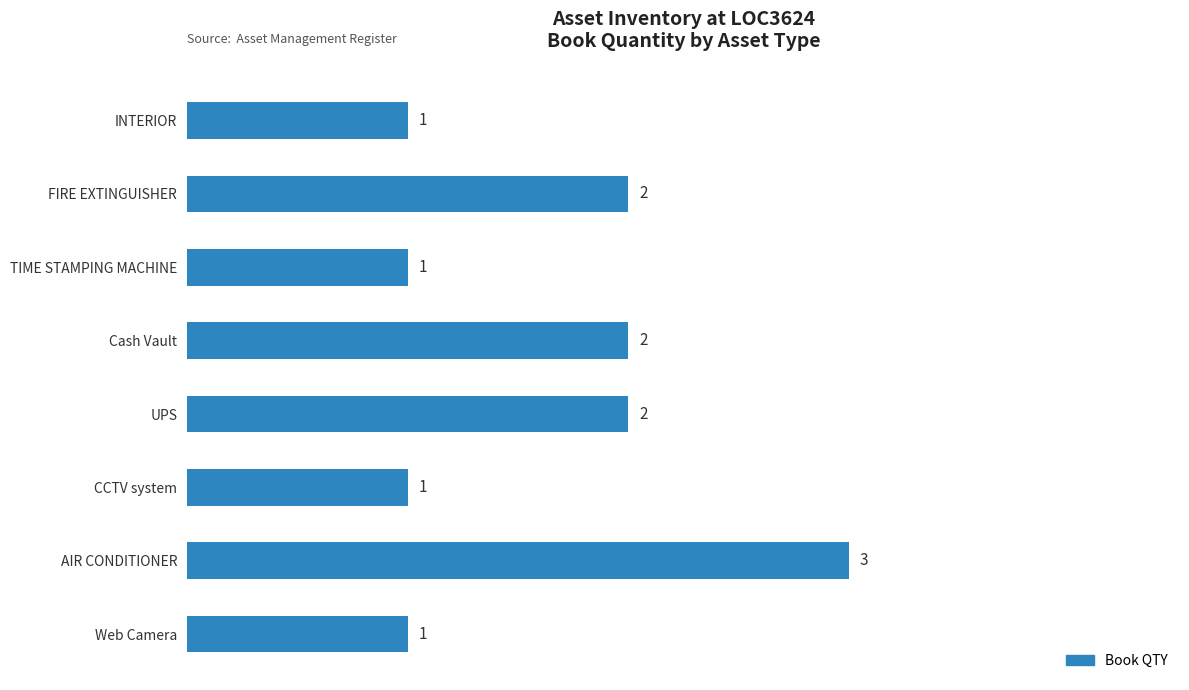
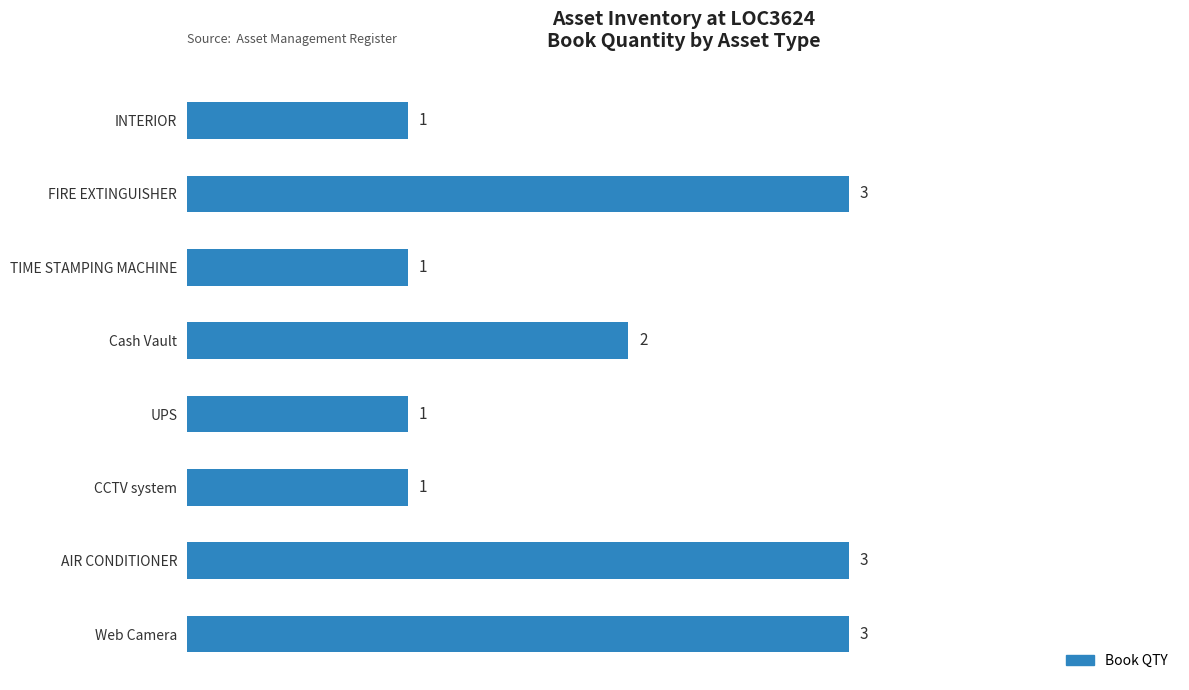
FIRE EXTINGUISHER: 2 -> 3
UPS: 2 -> 1
Web Camera: 1 -> 3
